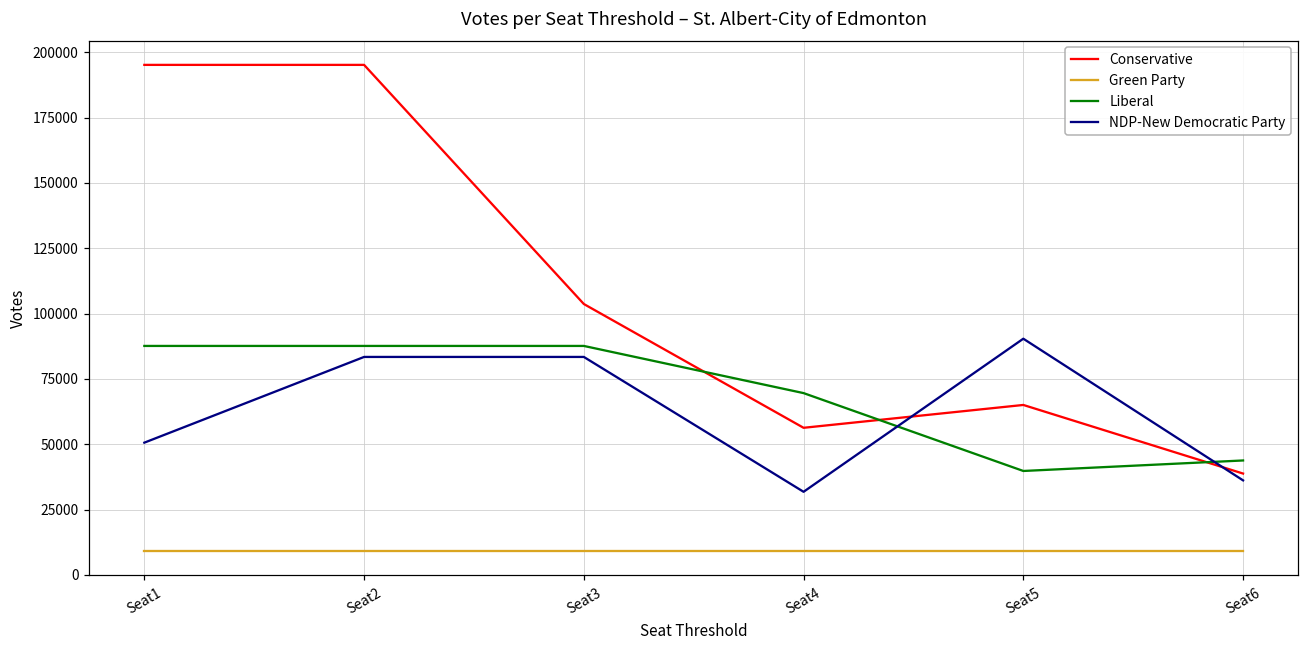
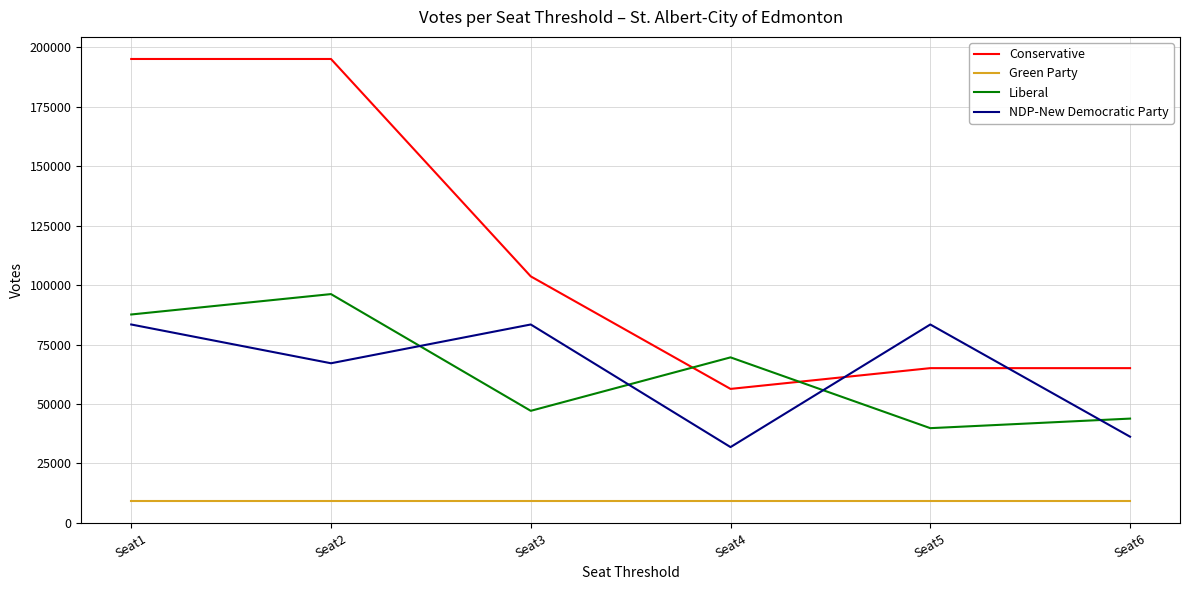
NDP-New Democratic Party, Seat1: 51000 -> 83000
Liberal, Seat2: 88000 -> 96000
NDP-New Democratic Party, Seat2: 83000 -> 67000
Liberal, Seat3: 88000 -> 47000
NDP-New Democratic Party, Seat5: 90000 -> 83000
Conservative, Seat6: 39000 -> 65000
